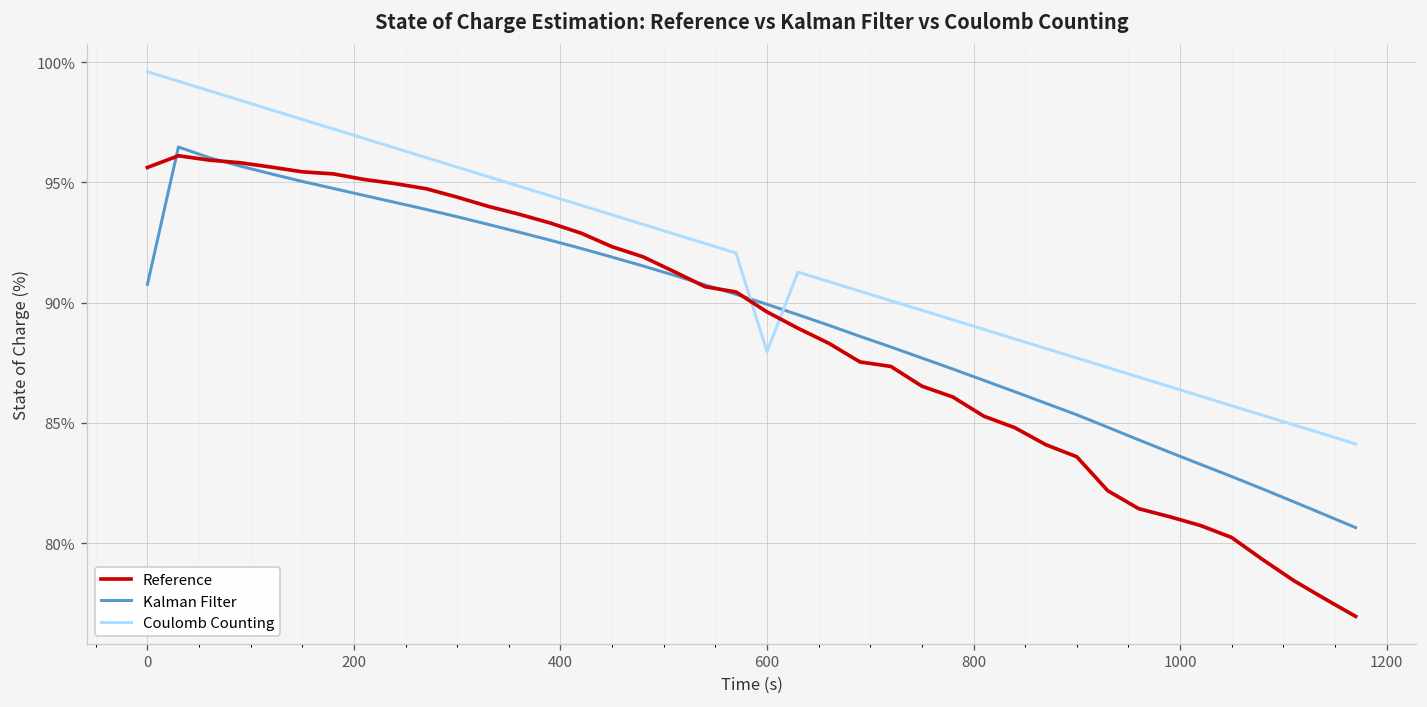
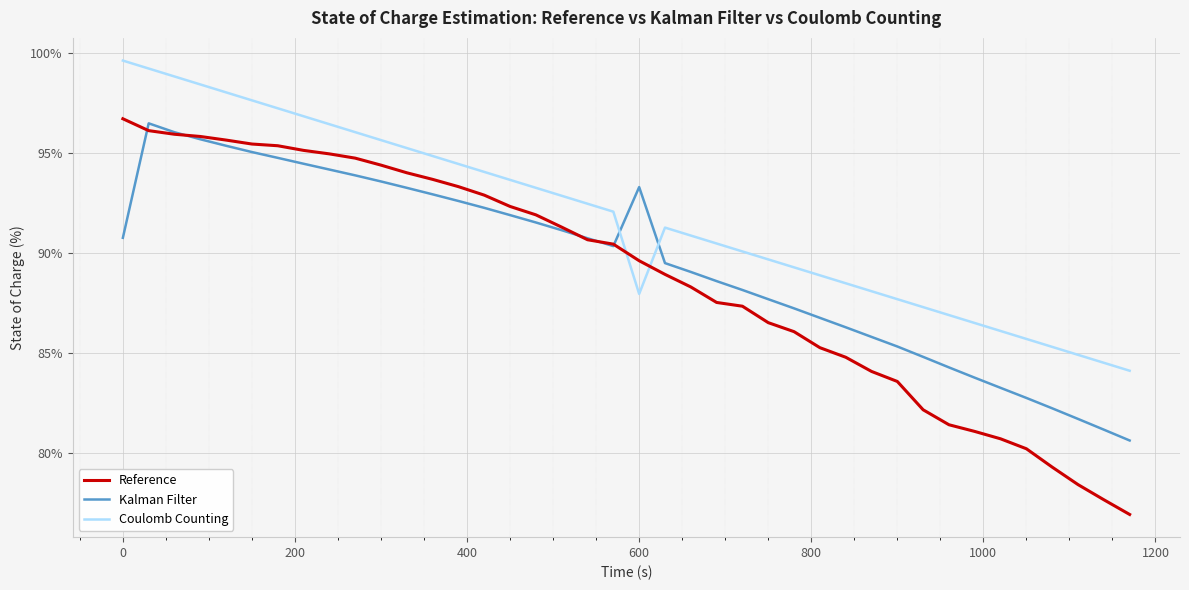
Reference, 0: 95.6% -> 96.7%
Kalman Filter, 600: 89.9% -> 93.3%
